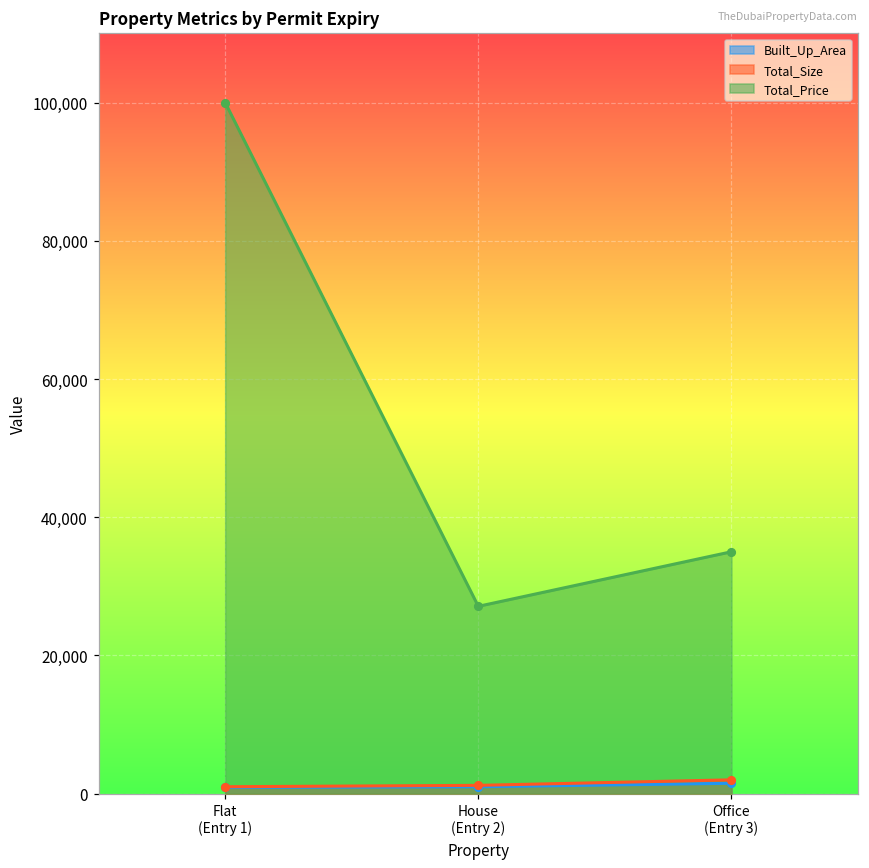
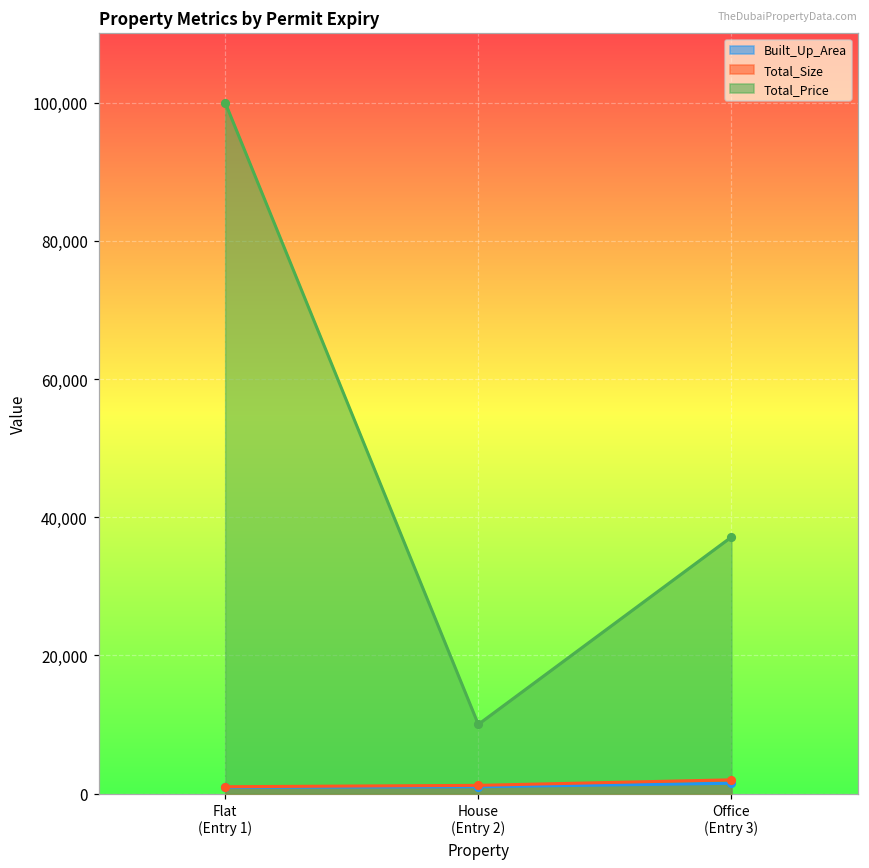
Total_Price, House (Entry 2): 27,000 -> 10,000
Total_Price, Office (Entry 3): 35,000 -> 37,000
